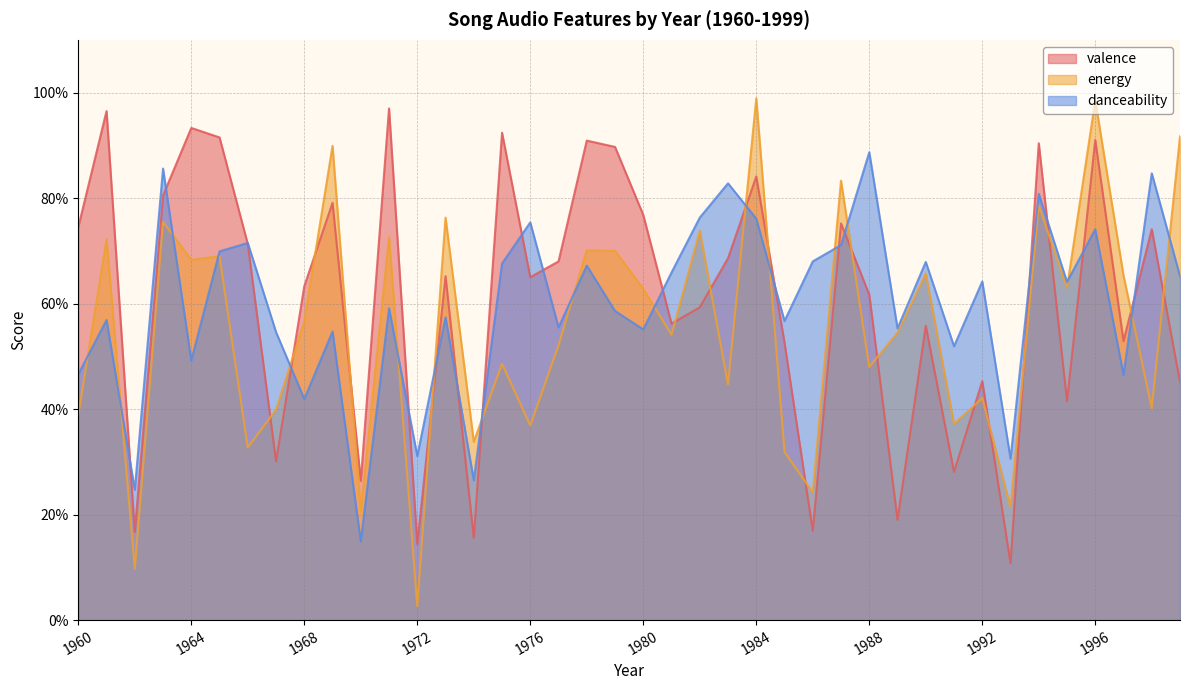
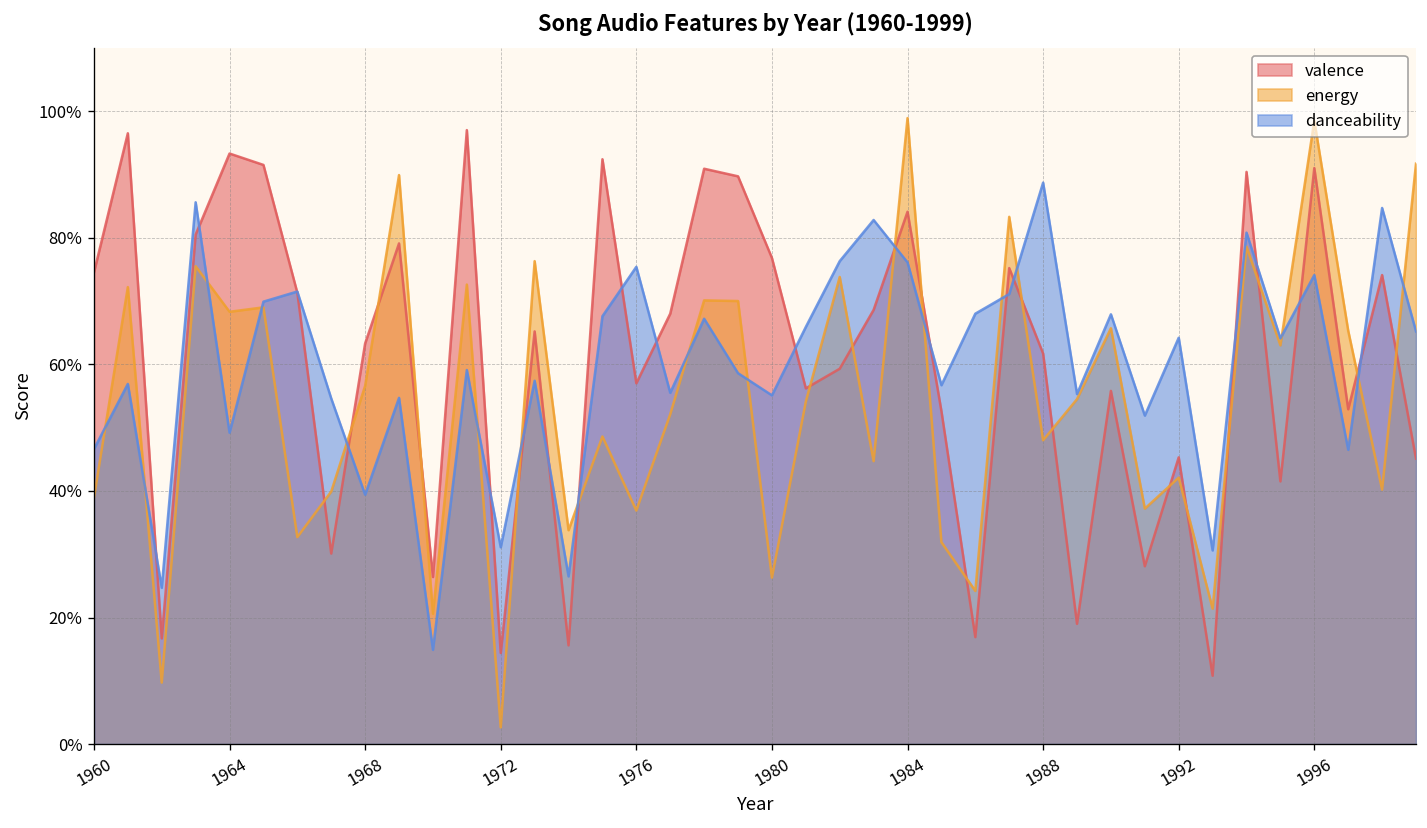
danceability, 1968: 42% -> 39%
valence, 1976: 65% -> 57%
energy, 1980: 63% -> 26%
